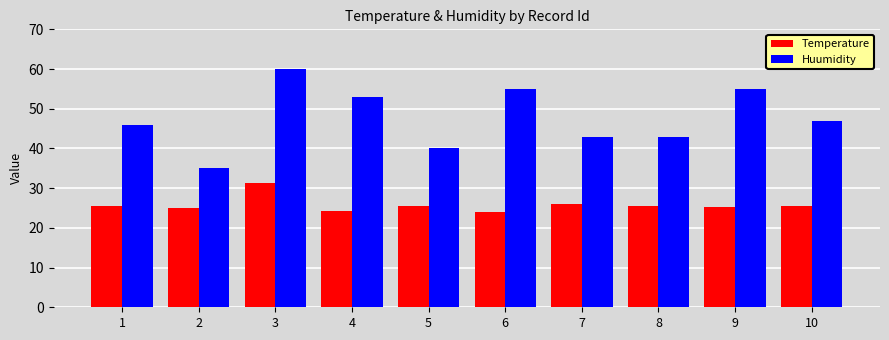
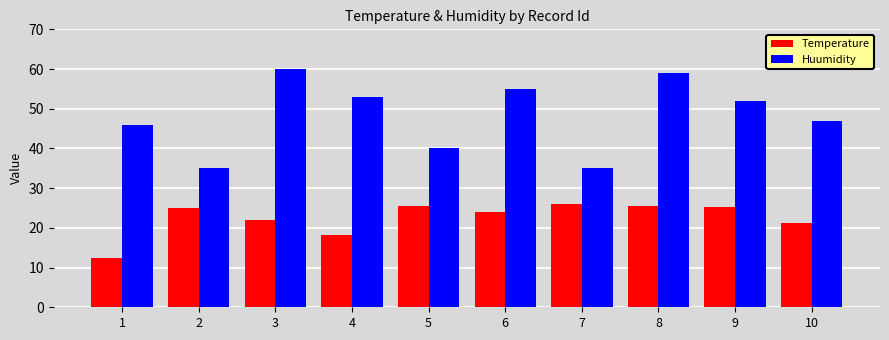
Temperature, 1: 26 -> 12
Temperature, 3: 31 -> 22
Temperature, 4: 24 -> 18
Huumidity, 7: 43 -> 35
Huumidity, 8: 43 -> 59
Huumidity, 9: 55 -> 52
Temperature, 10: 26 -> 21
